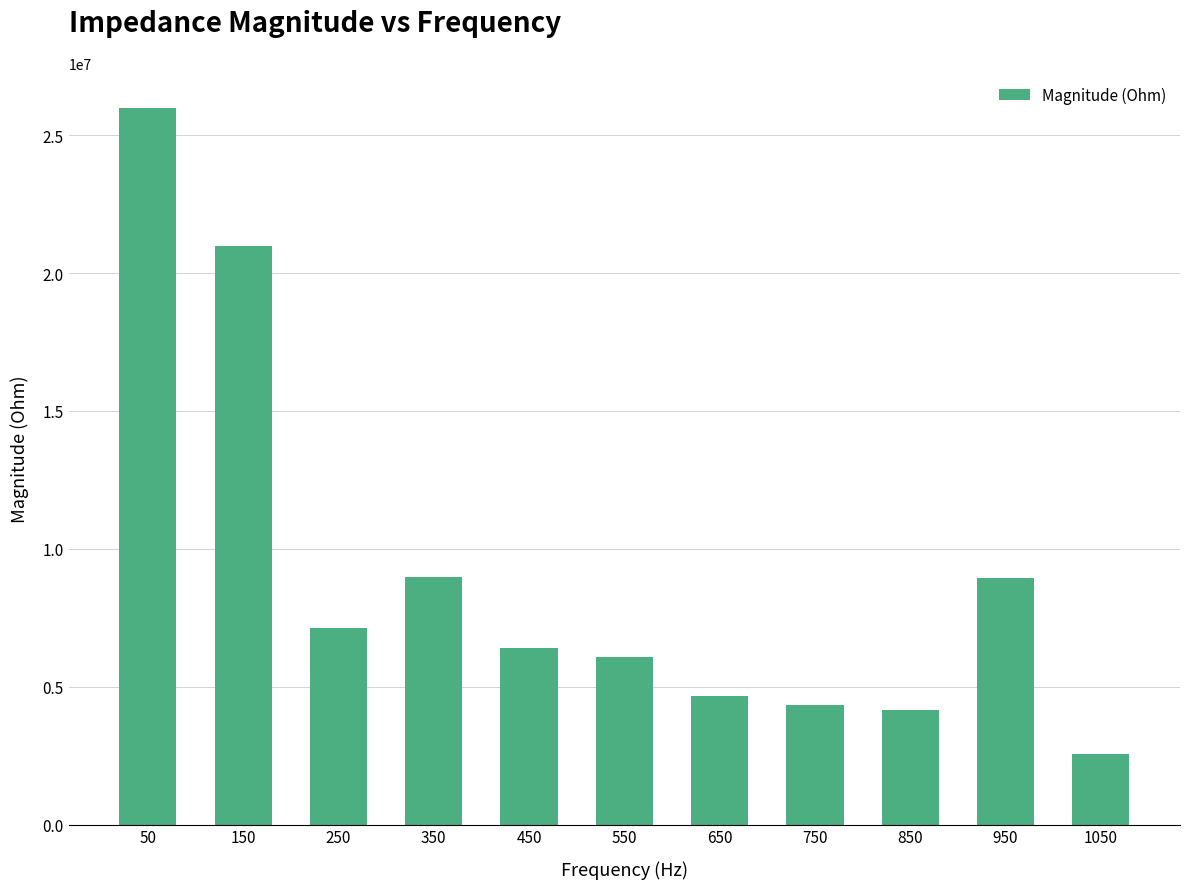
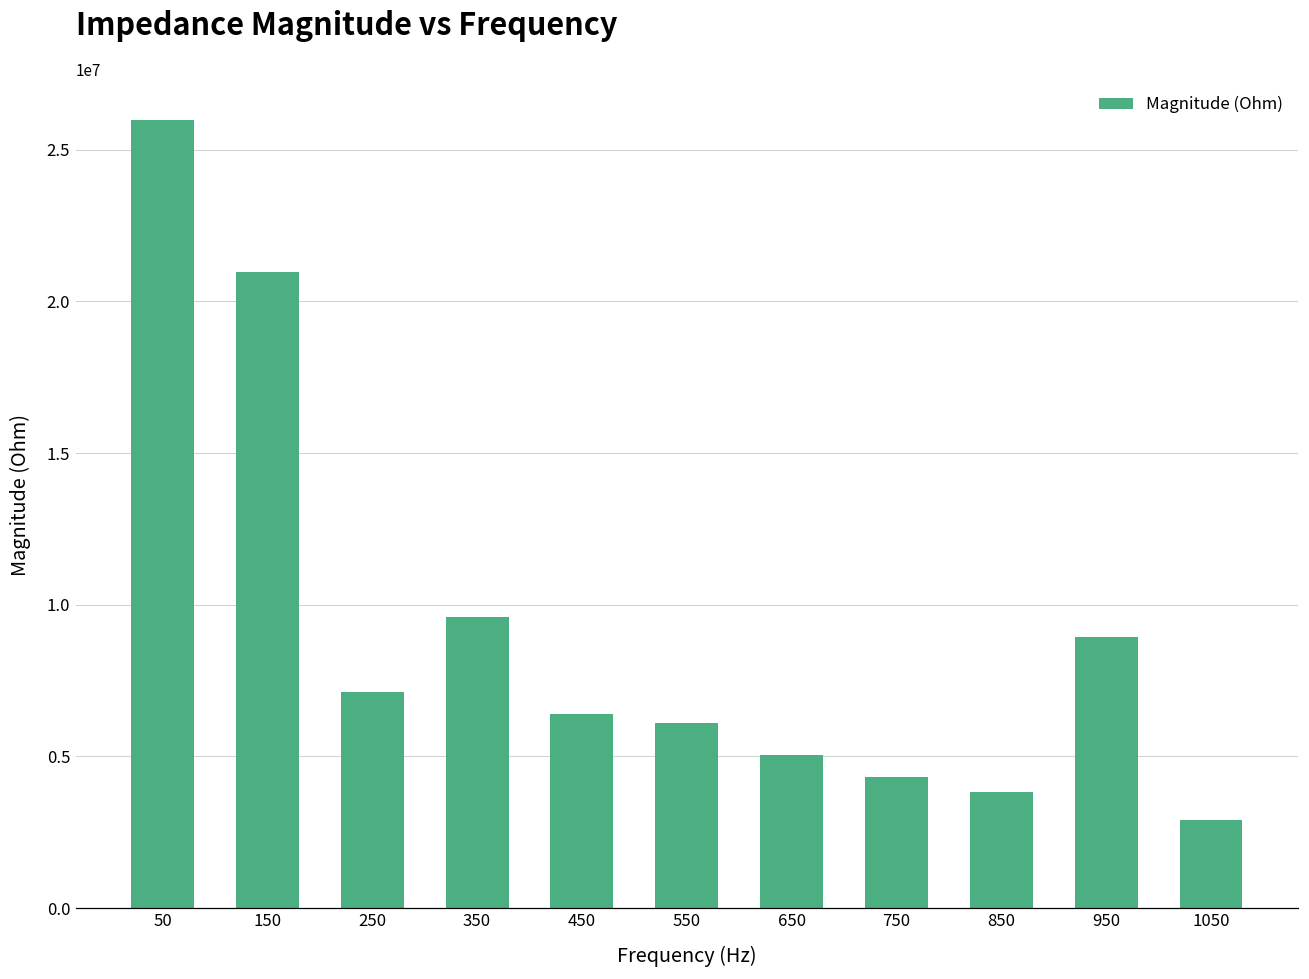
350: 9000000 -> 9600000
650: 4700000 -> 5000000
850: 4100000 -> 3800000
1050: 2500000 -> 2900000
